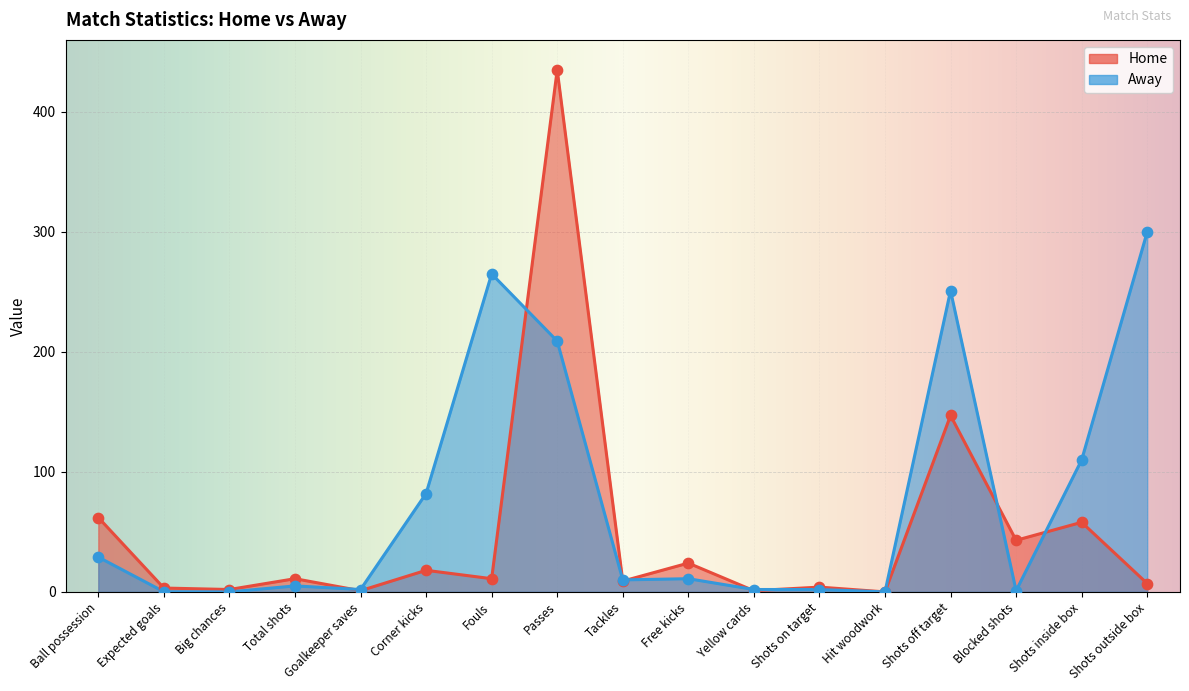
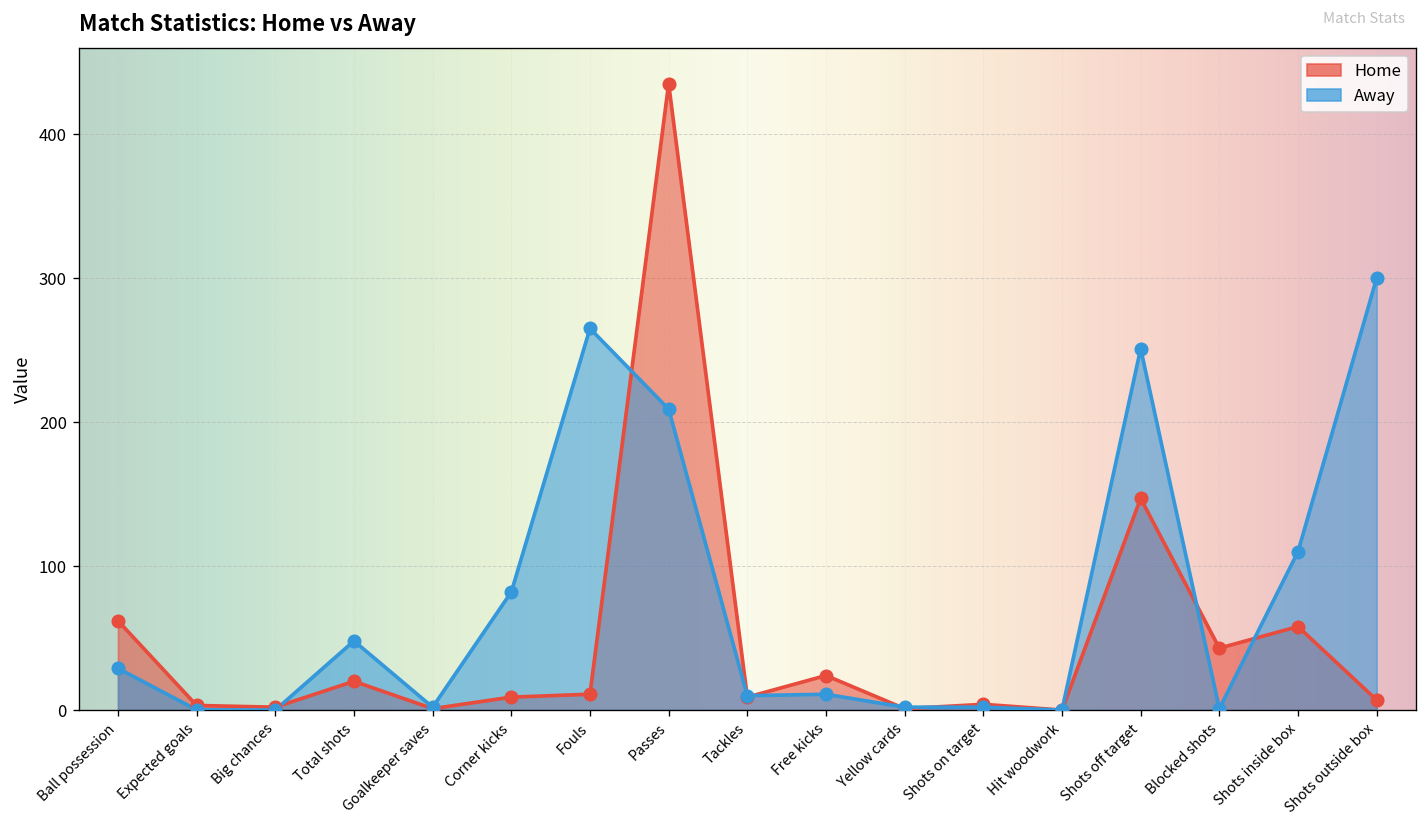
Home, Total shots: 11 -> 20
Away, Total shots: 5 -> 48
Home, Corner kicks: 18 -> 9
